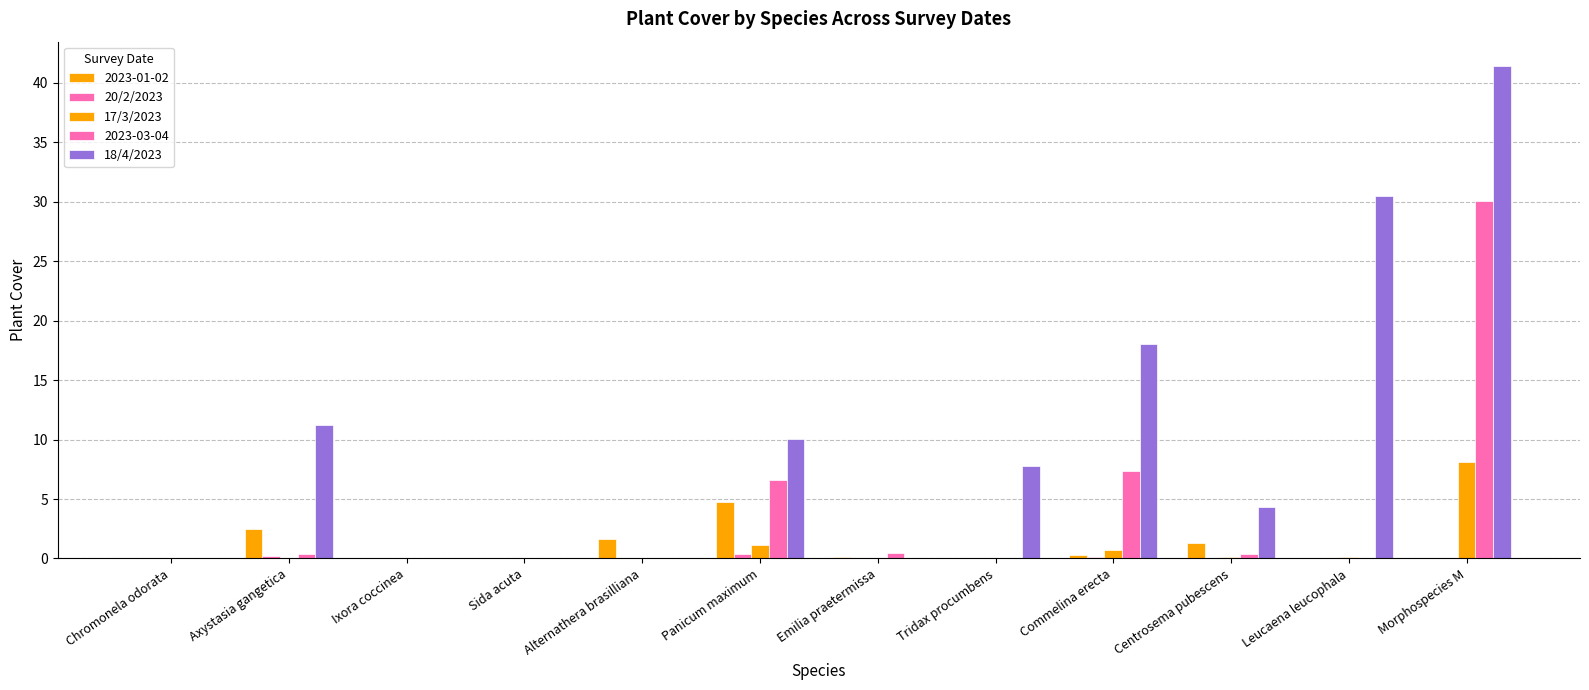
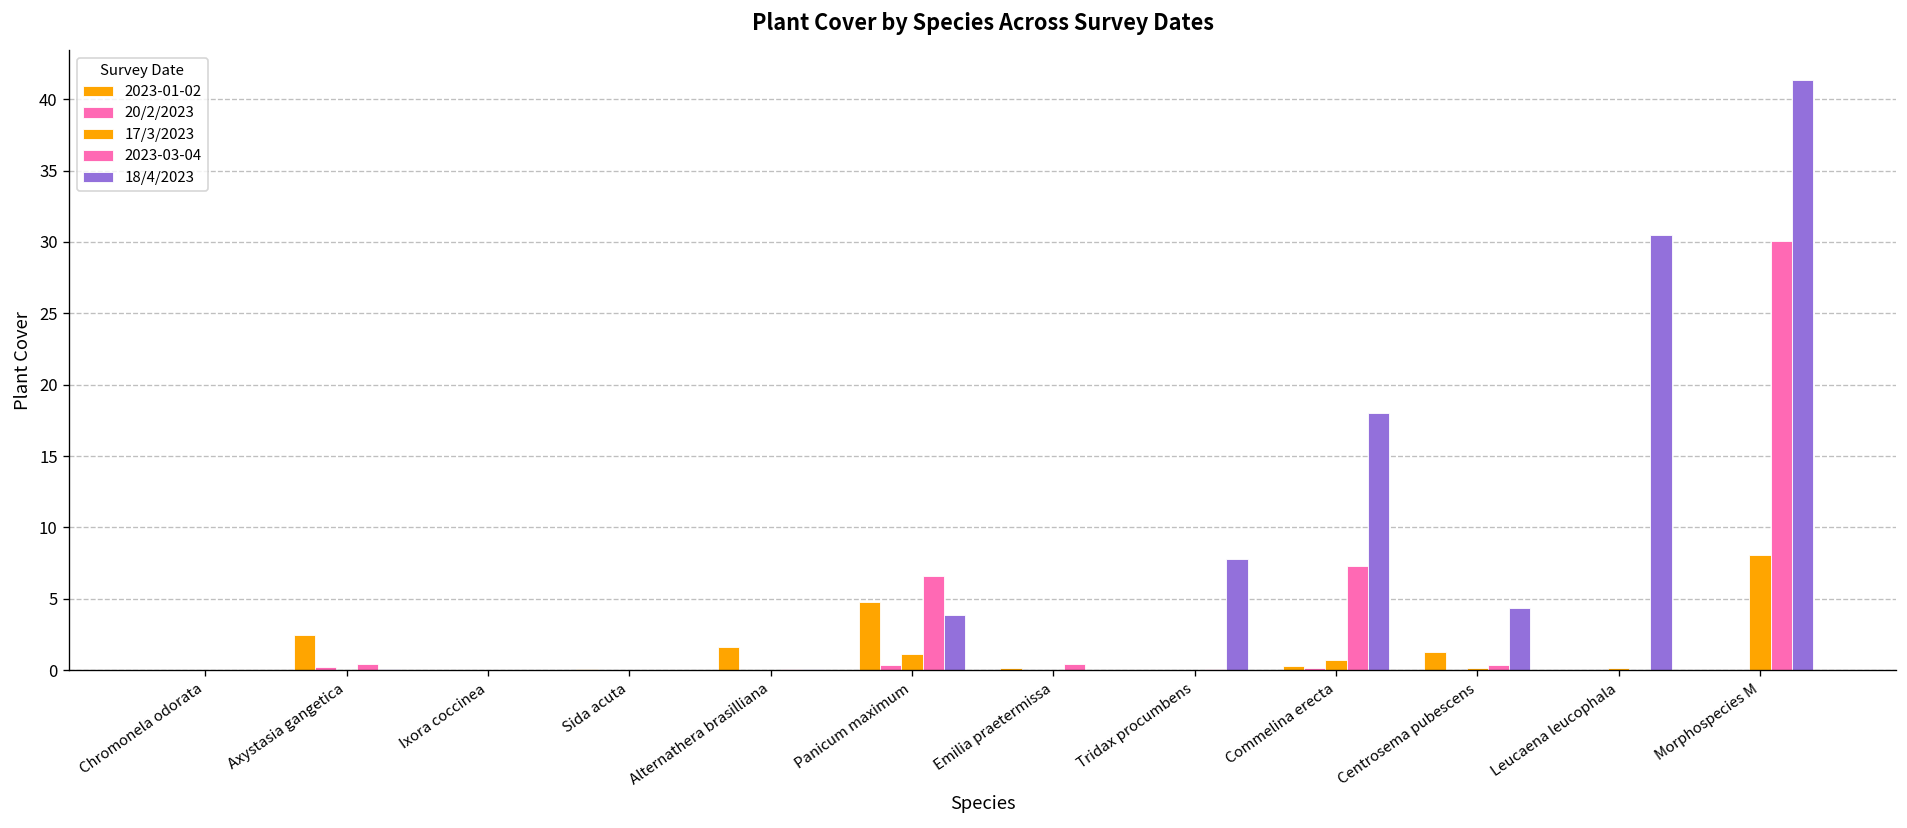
18/4/2023, Axystasia gangetica: 11.2 -> 0.1
18/4/2023, Panicum maximum: 10.1 -> 3.9
